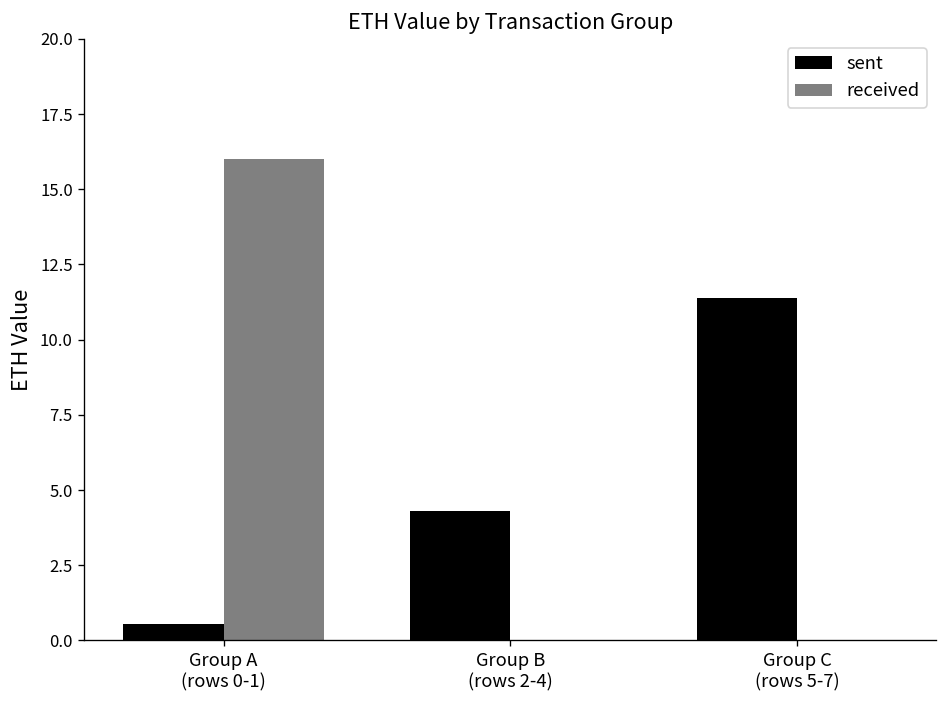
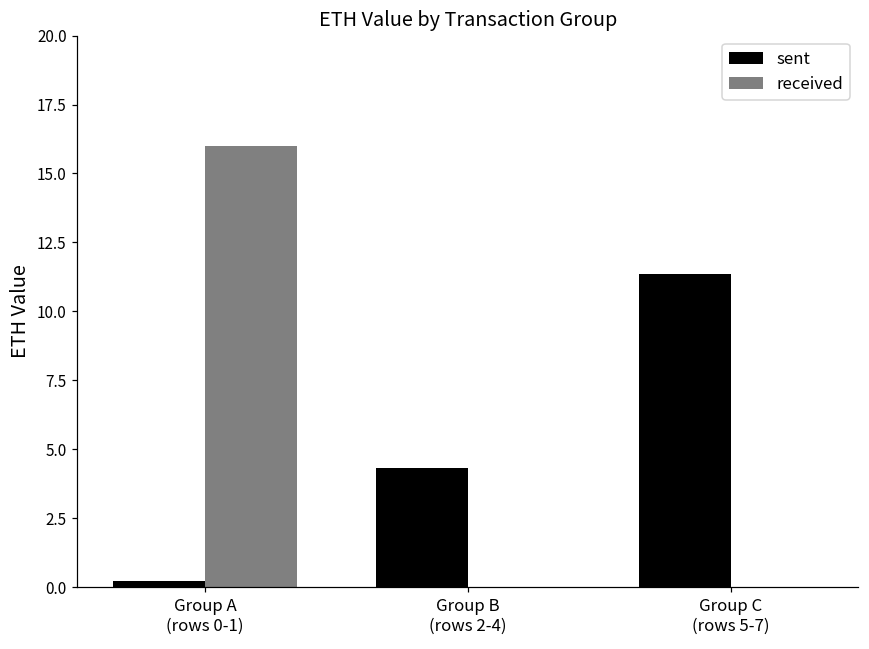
sent, Group A (rows 0-1): 0.5 -> 0.2
